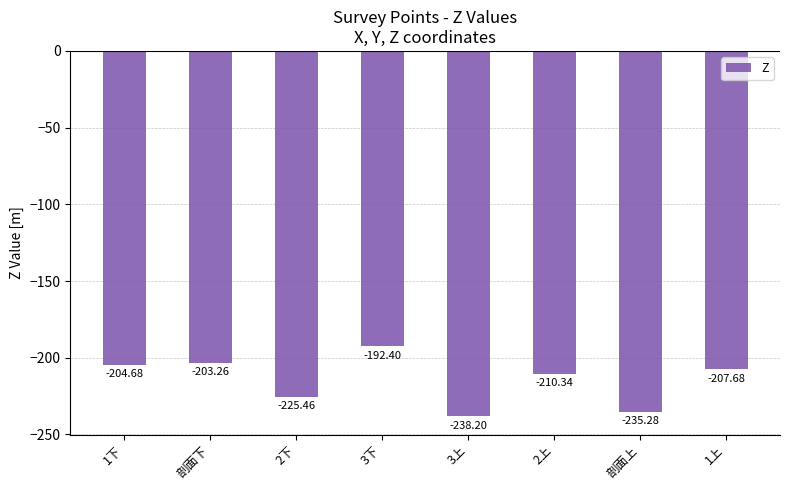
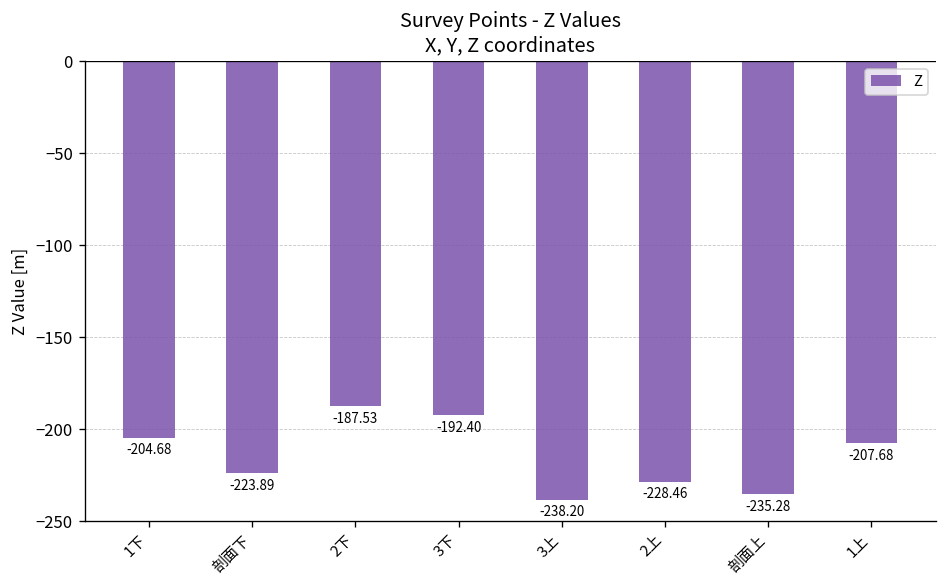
剖面下: -203.26 -> -223.89
2下: -225.46 -> -187.53
2上: -210.34 -> -228.46
